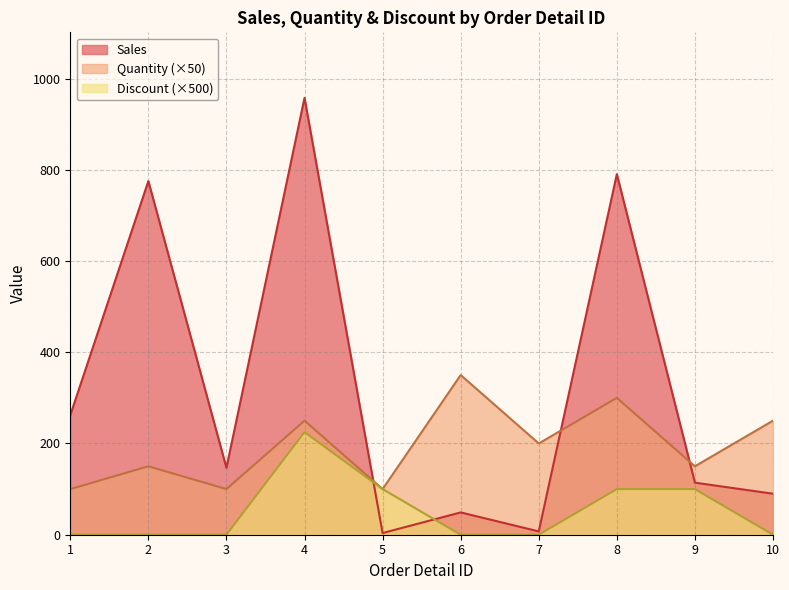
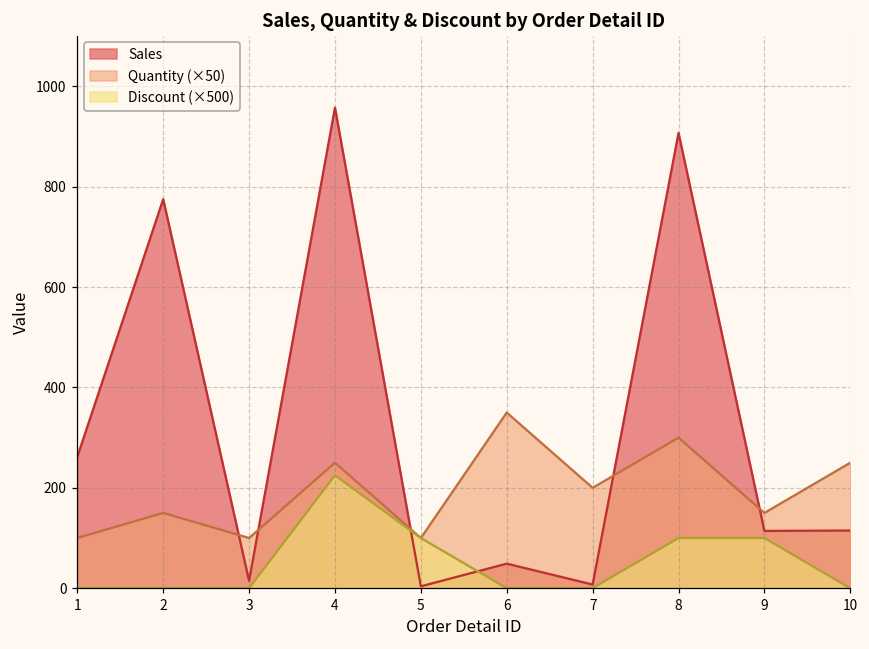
Sales, 3: 150 -> 10
Sales, 8: 790 -> 910
Sales, 10: 90 -> 110
